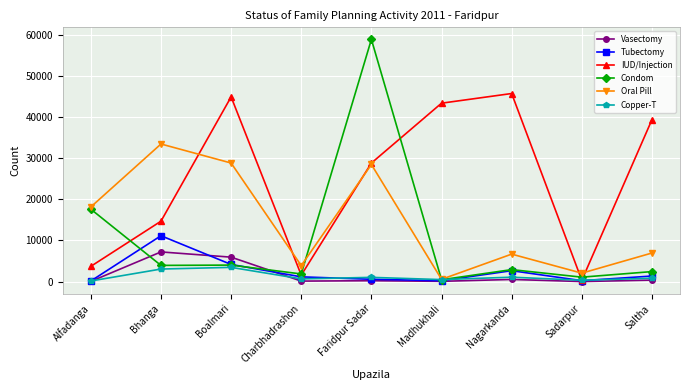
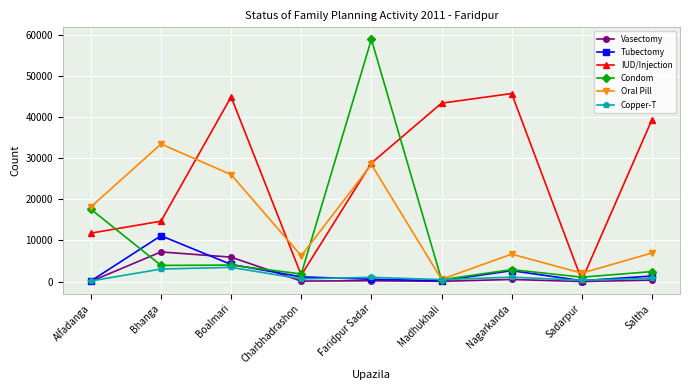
IUD/Injection, Alfadanga: 4000 -> 12000
Oral Pill, Boalmari: 29000 -> 26000
Oral Pill, Charbhadrashon: 4000 -> 6000
